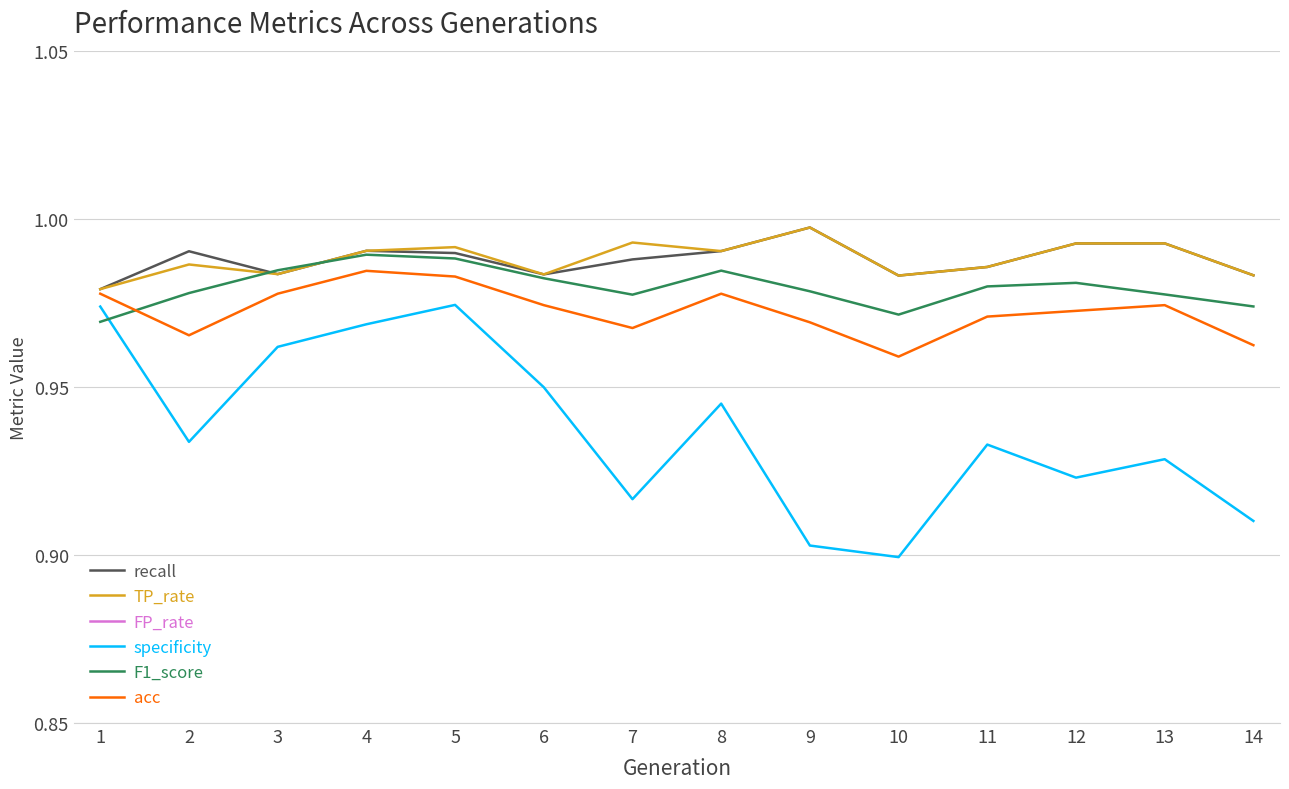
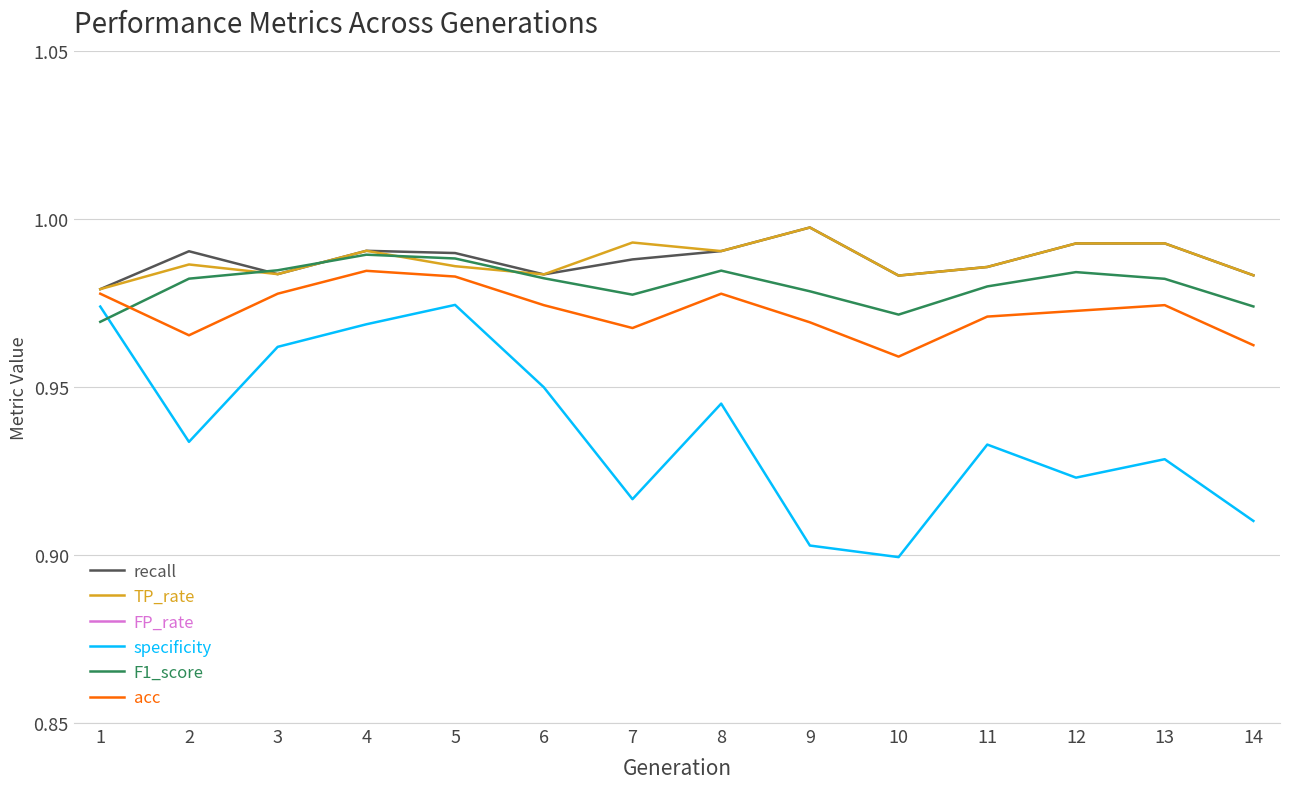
F1_score, 2: 0.978 -> 0.982
TP_rate, 5: 0.992 -> 0.986
F1_score, 12: 0.981 -> 0.984
F1_score, 13: 0.978 -> 0.982
